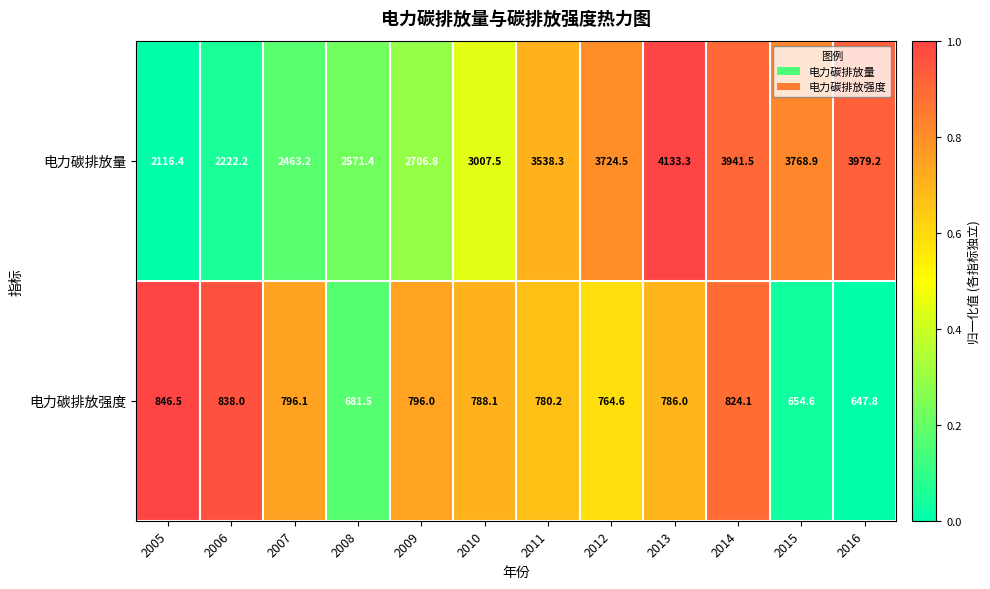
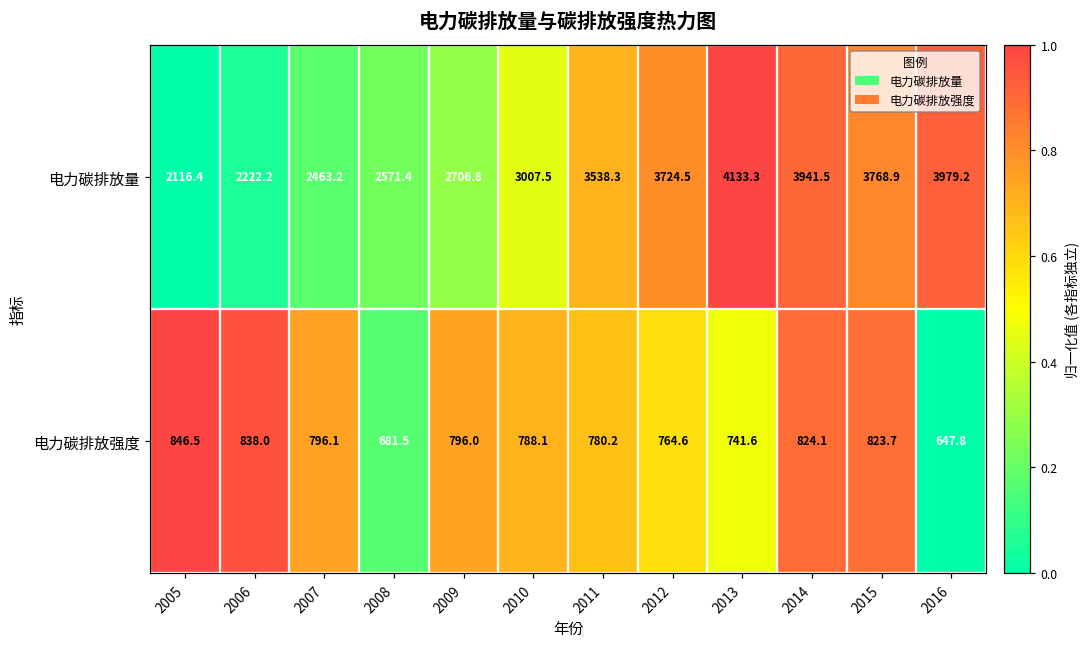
电力碳排放强度, 2013: 786.0 -> 741.6
电力碳排放强度, 2015: 654.6 -> 823.7
